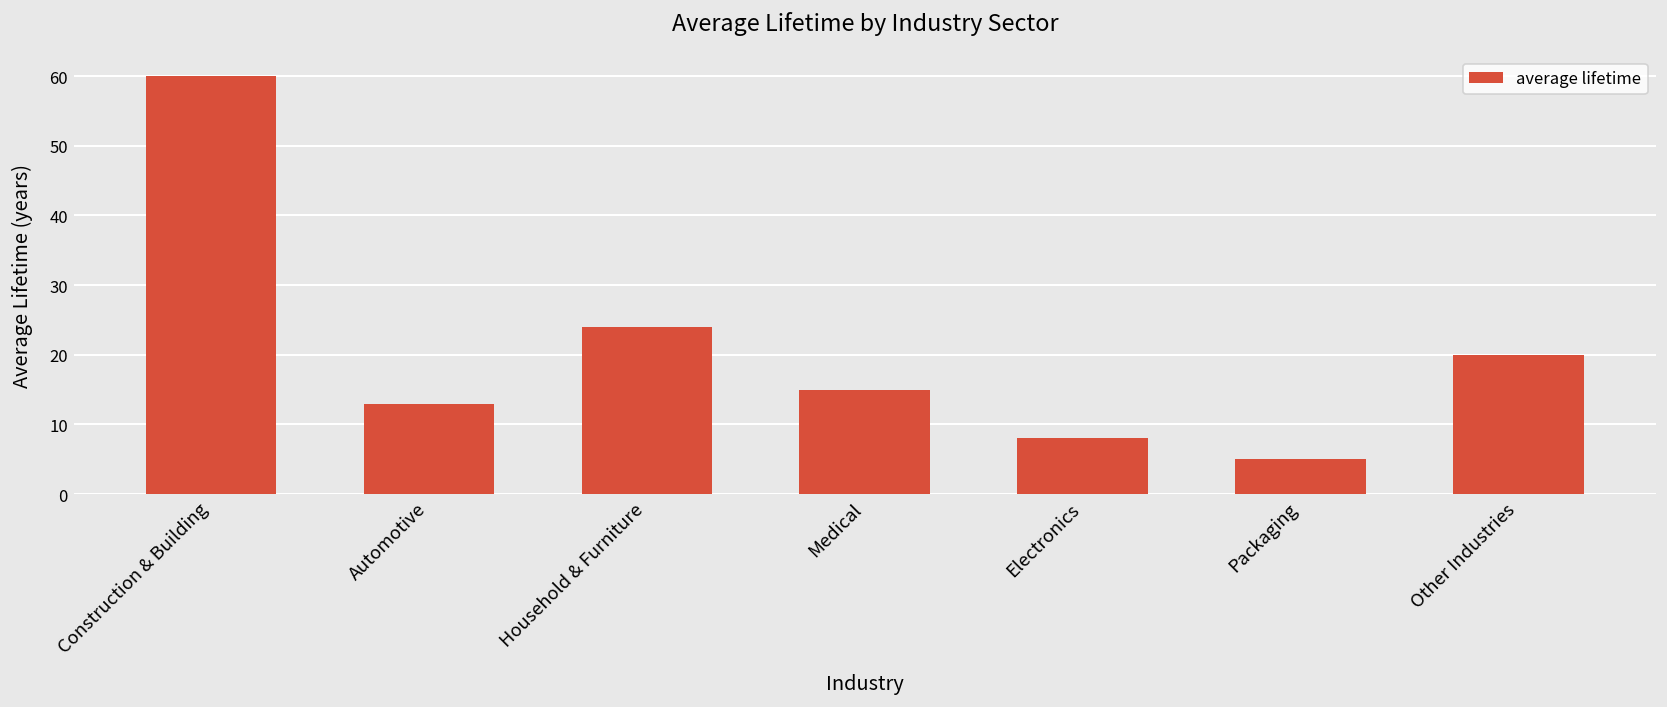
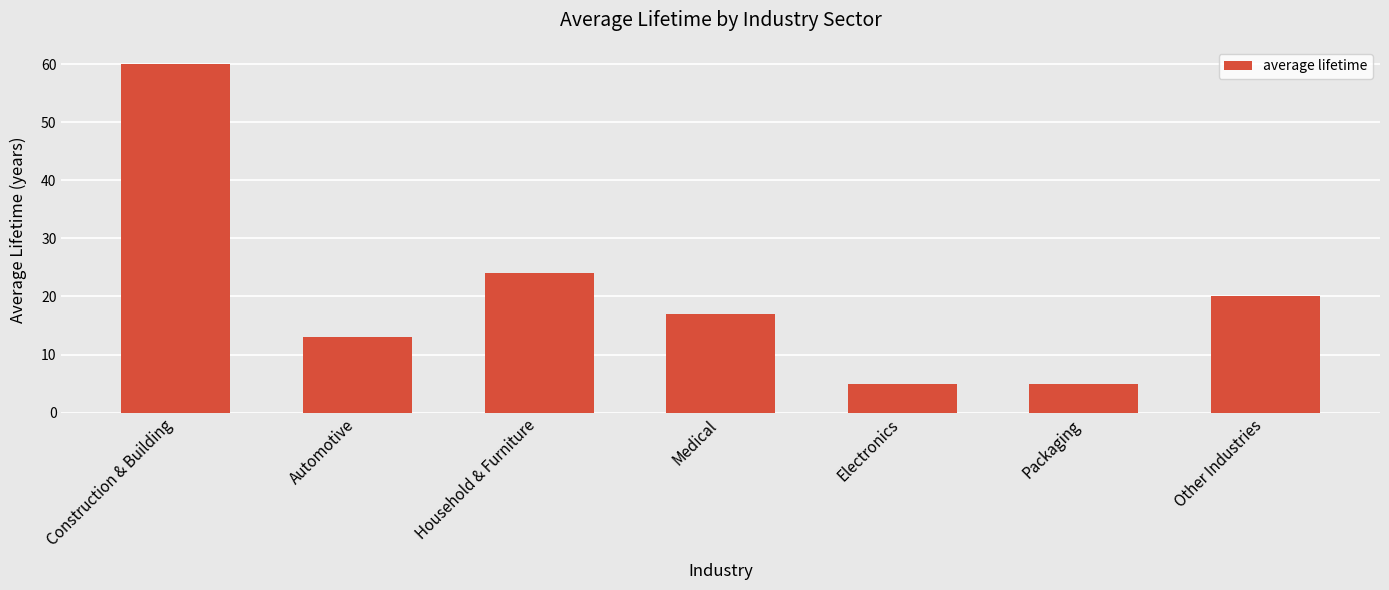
Medical: 15 -> 17
Electronics: 8 -> 5
